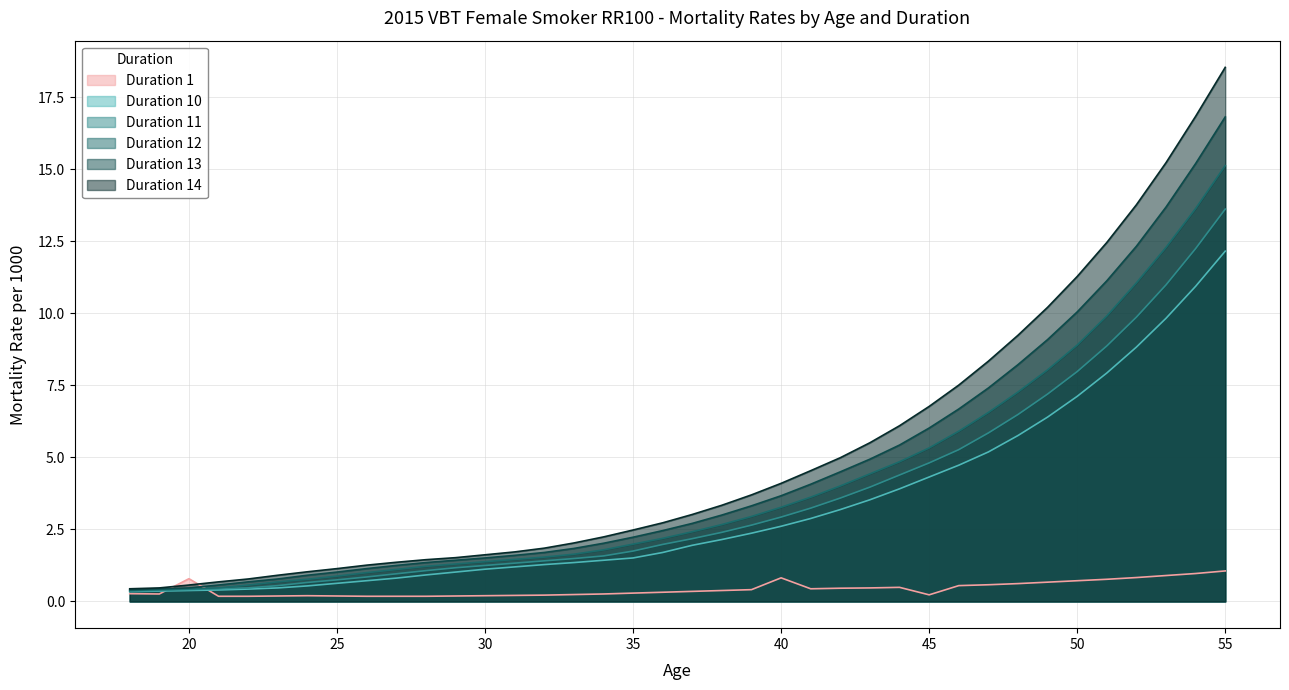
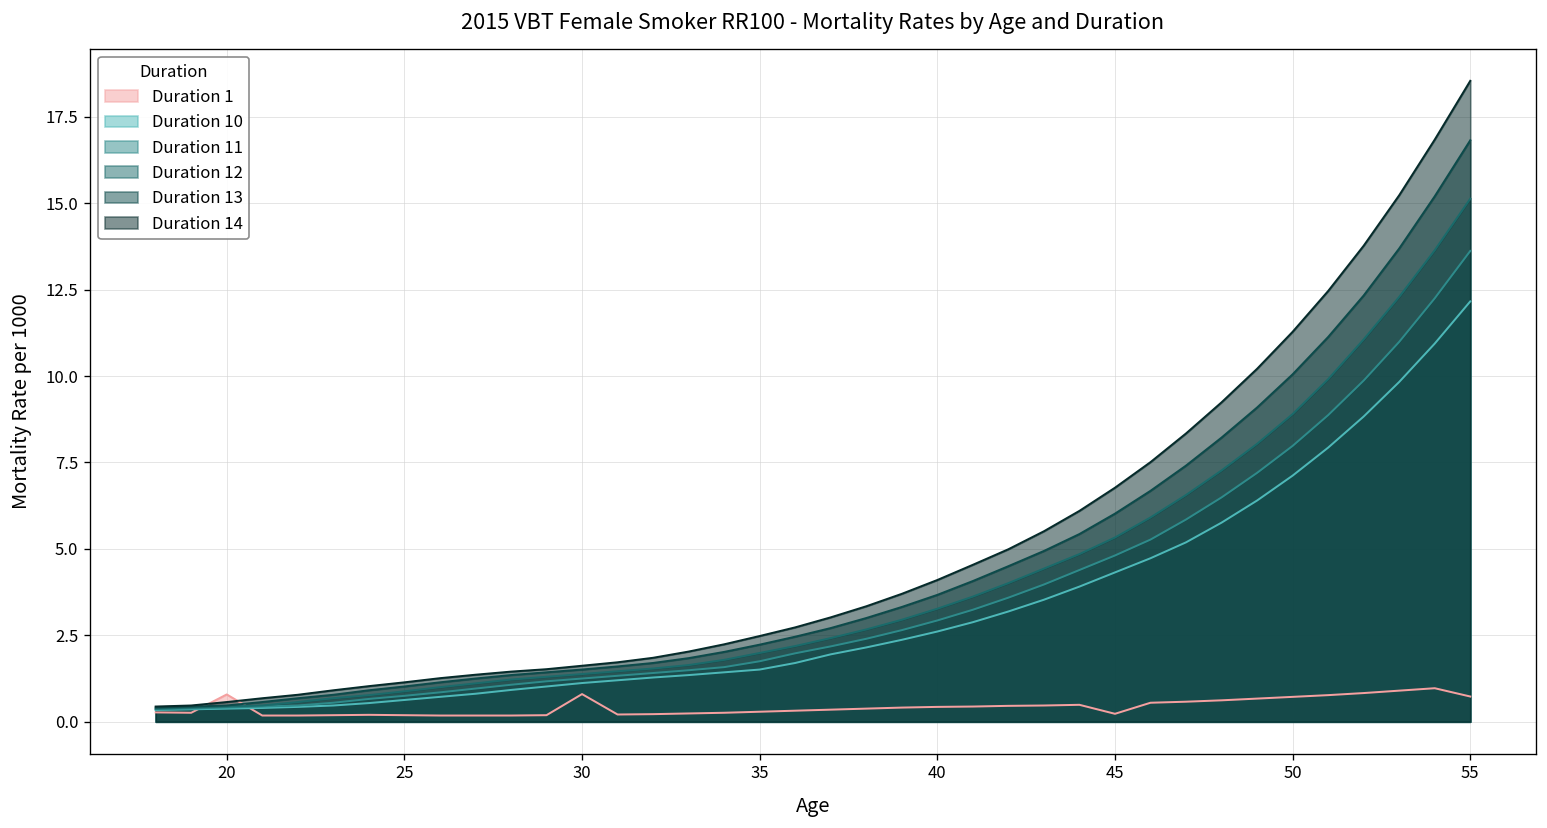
Duration 1, 30: 0.2 -> 0.8
Duration 1, 40: 0.8 -> 0.4
Duration 1, 55: 1.1 -> 0.7
